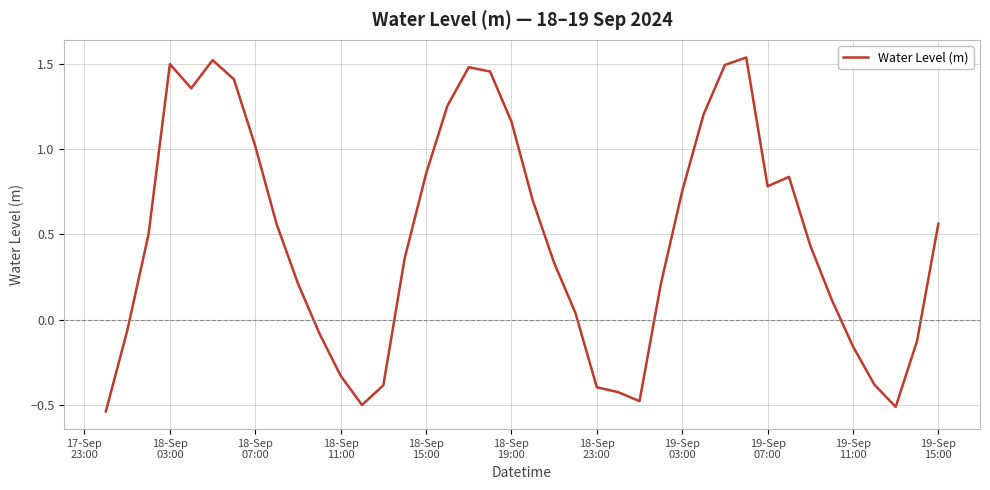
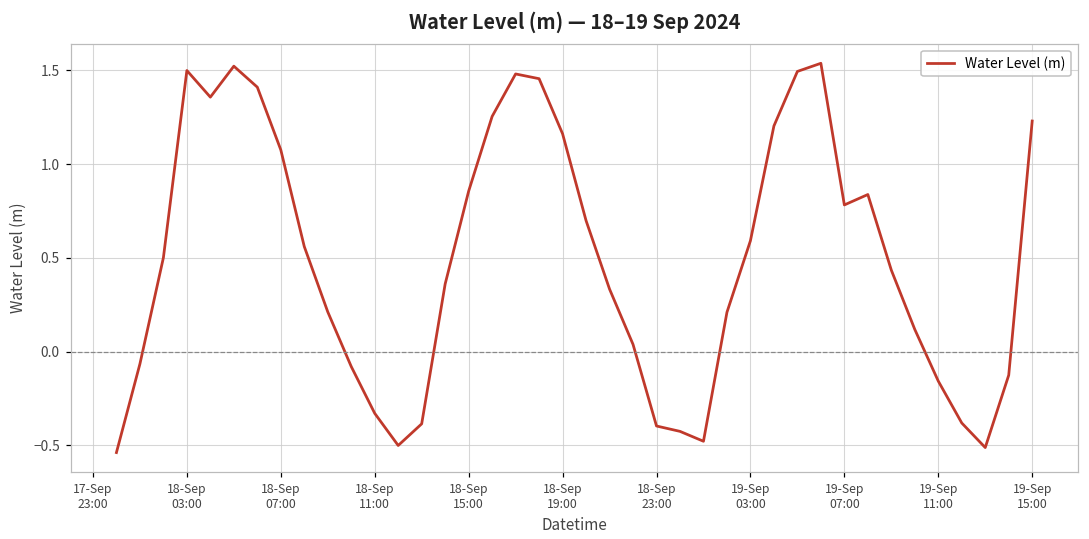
18-Sep 07:00: 1.02 -> 1.08
19-Sep 03:00: 0.75 -> 0.59
19-Sep 15:00: 0.56 -> 1.23
